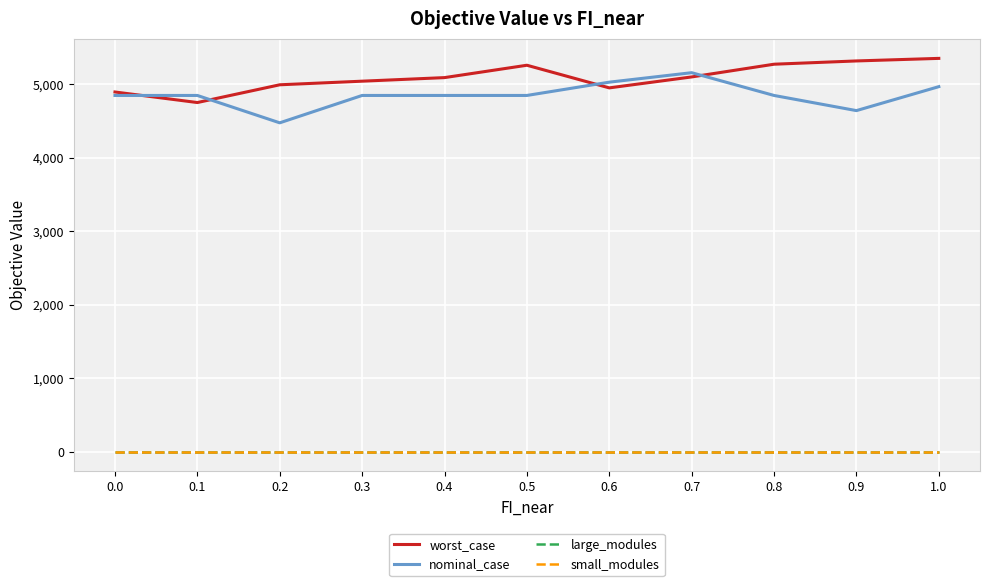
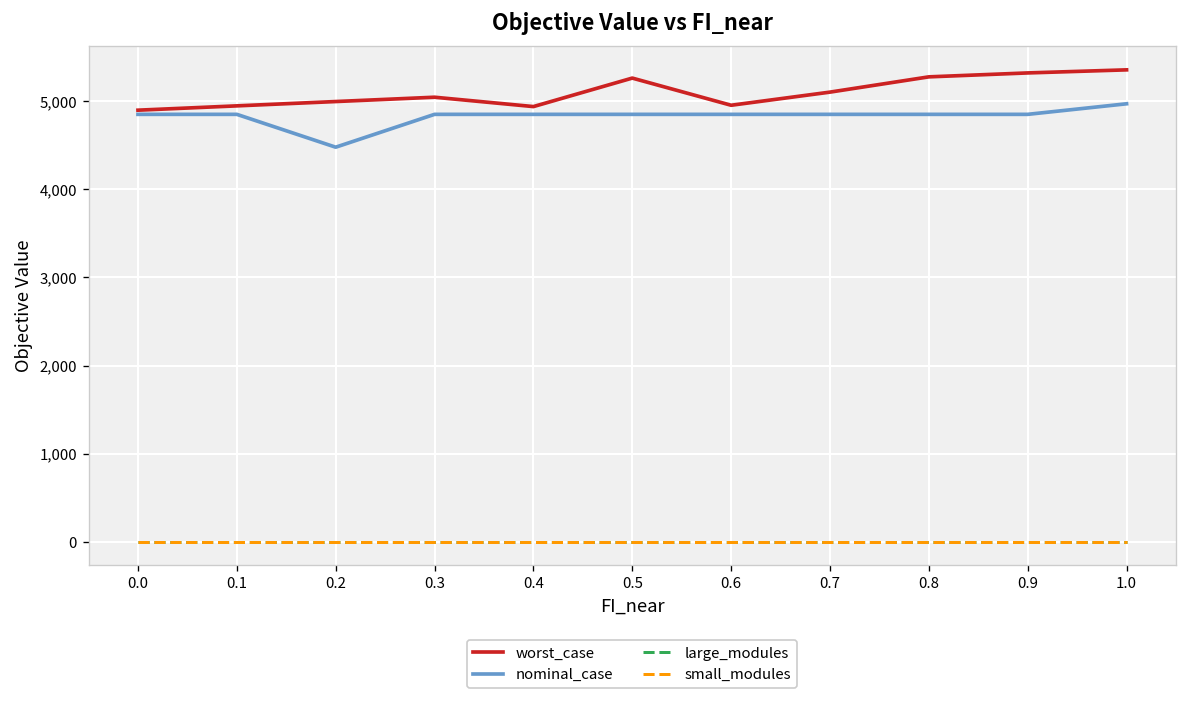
worst_case, 0.1: 4,800 -> 4,900
worst_case, 0.4: 5,100 -> 4,900
nominal_case, 0.6: 5,000 -> 4,900
nominal_case, 0.7: 5,200 -> 4,900
nominal_case, 0.9: 4,600 -> 4,900
